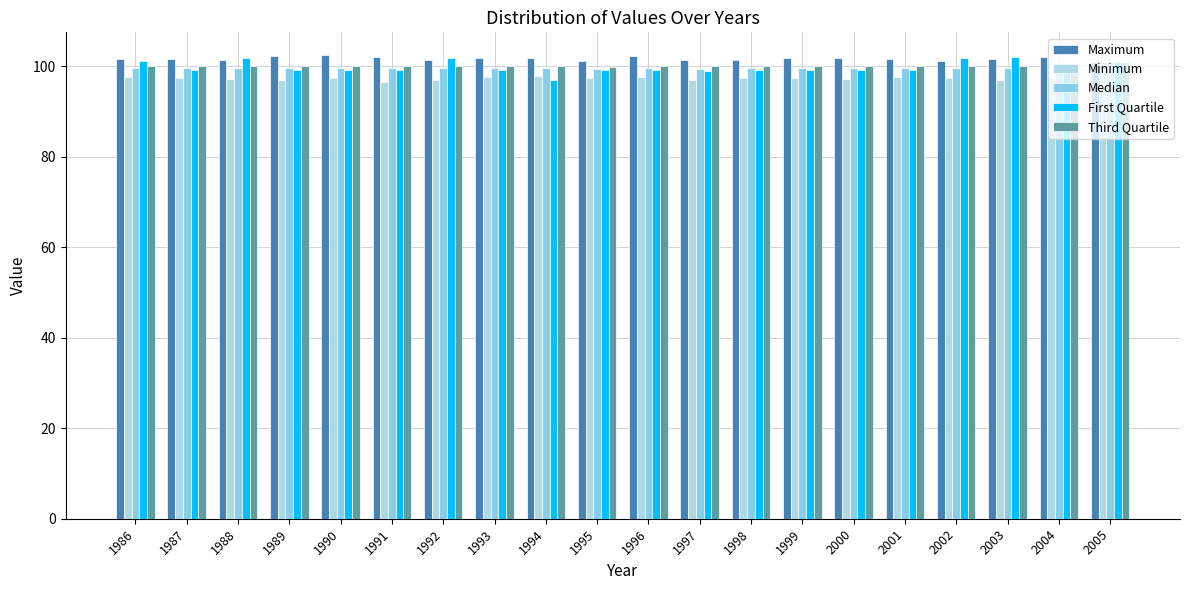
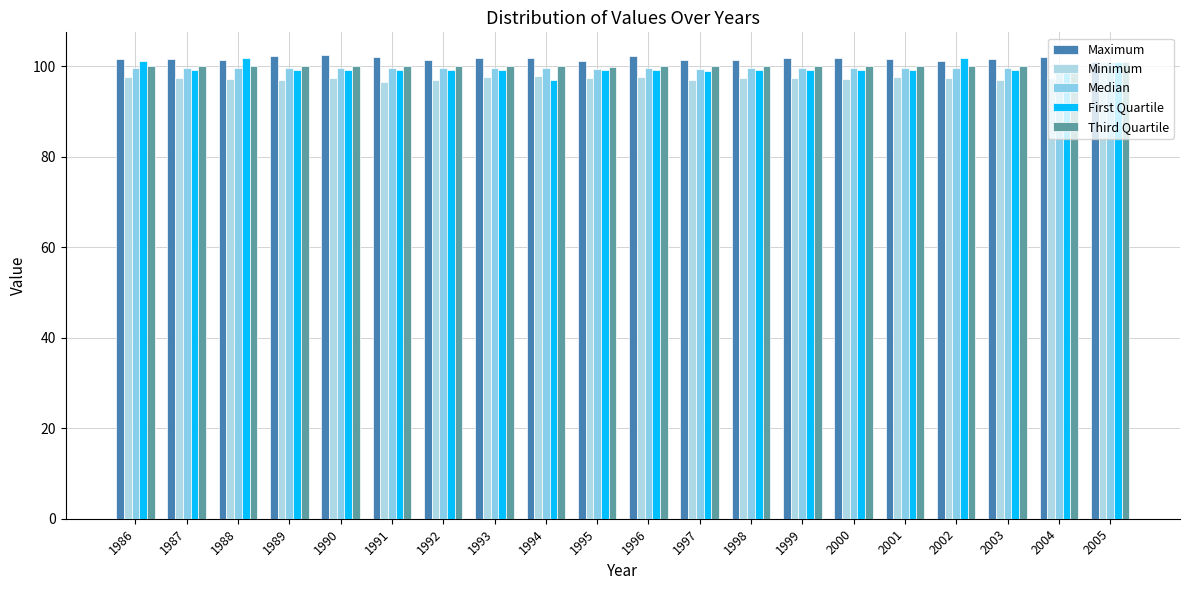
First Quartile, 1992: 102 -> 99
First Quartile, 2003: 102 -> 99
